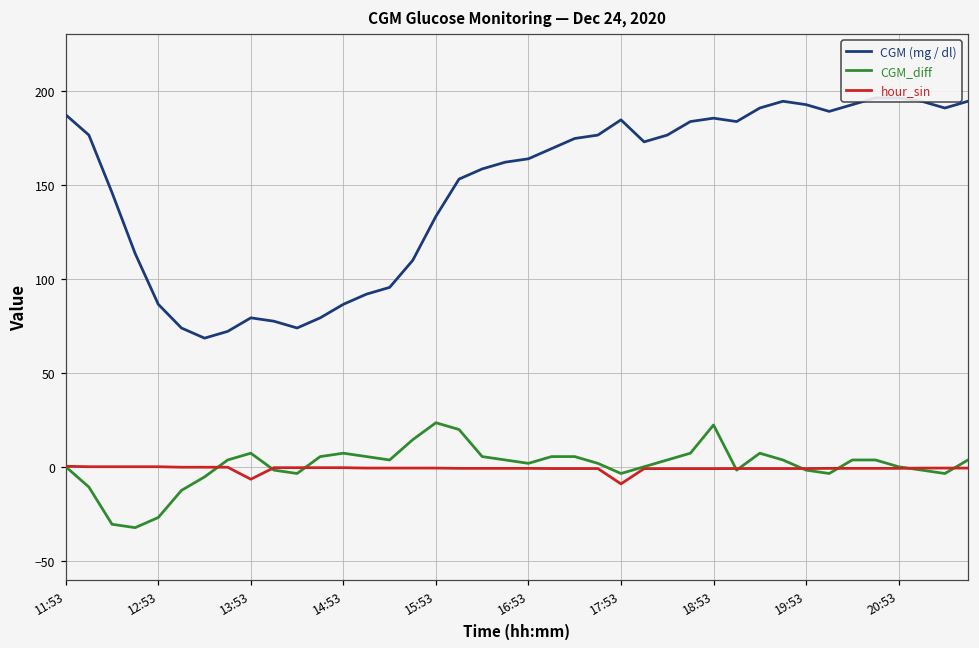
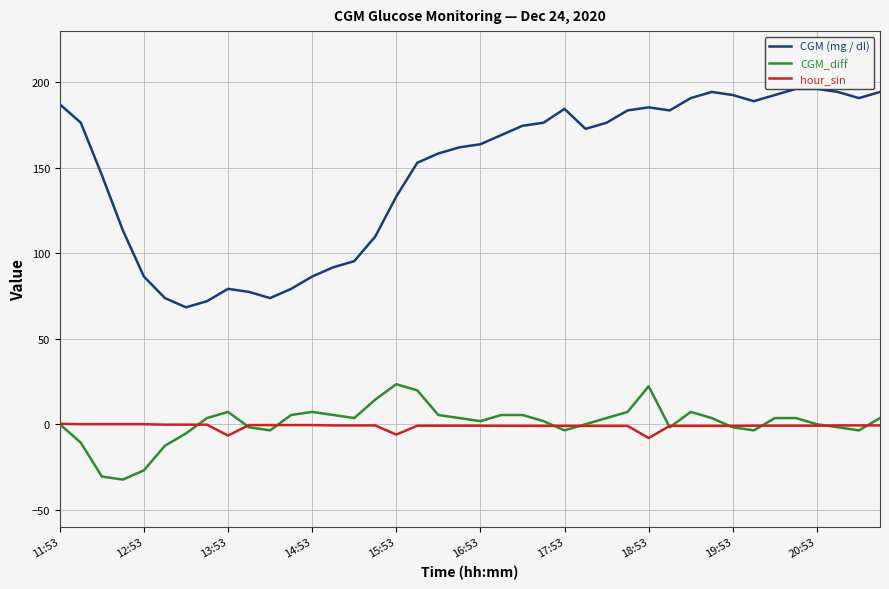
hour_sin, 15:53: -1 -> -6
hour_sin, 17:53: -9 -> -1
hour_sin, 18:53: -1 -> -8
